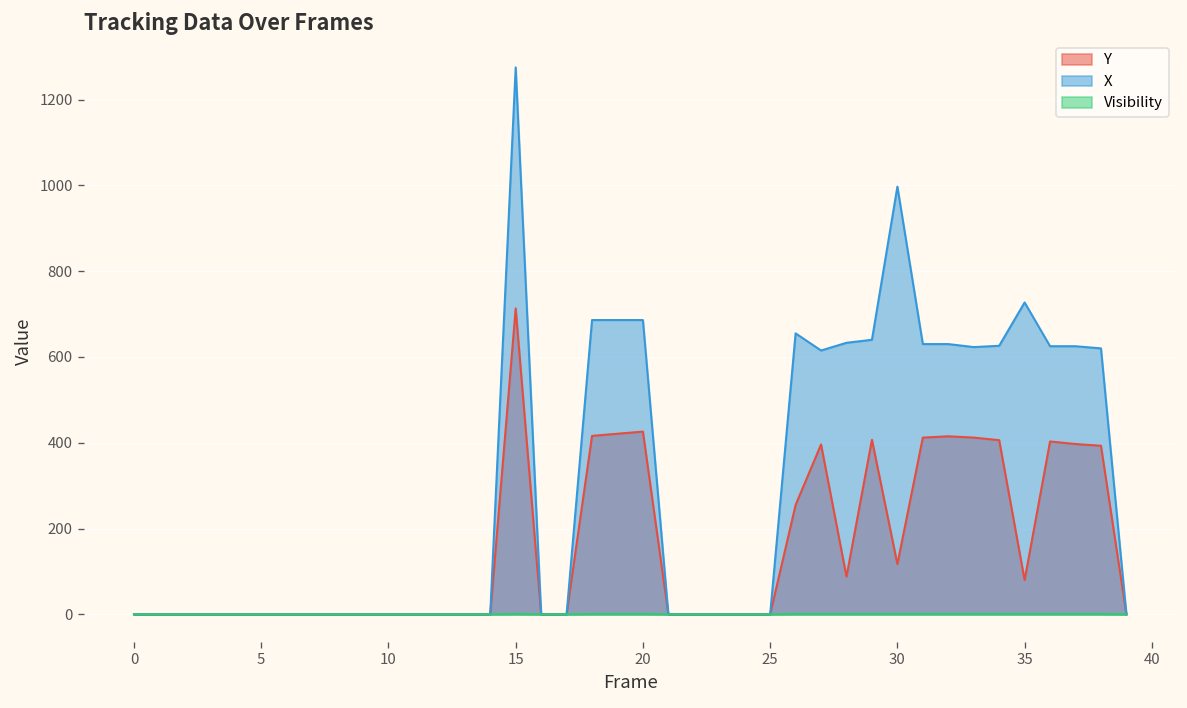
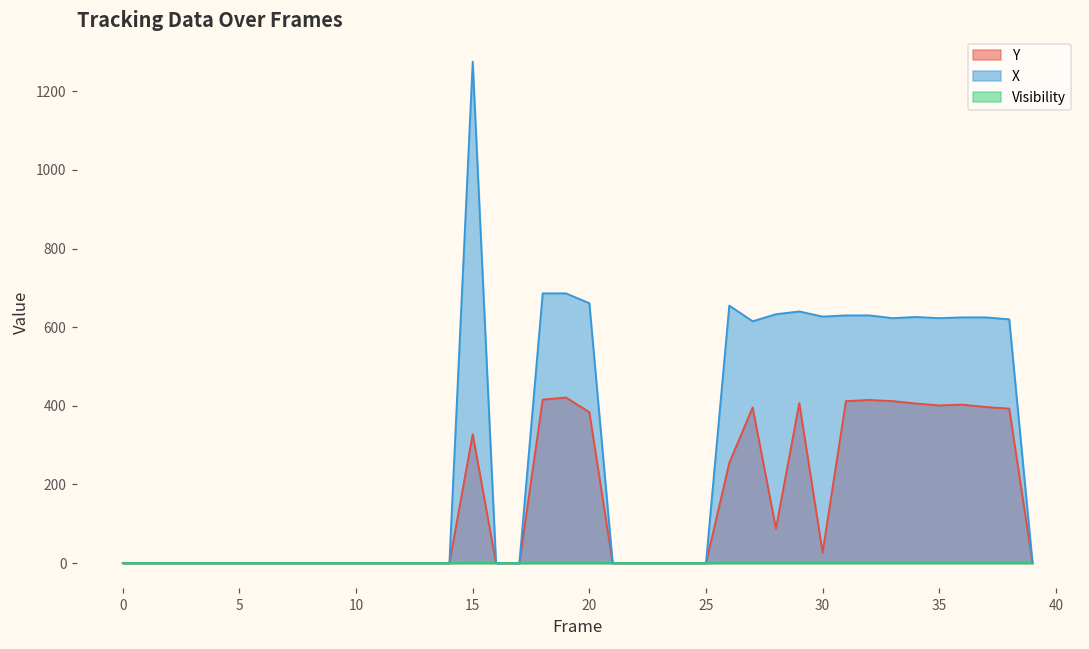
Y, 15: 710 -> 330
Y, 20: 430 -> 380
X, 20: 690 -> 660
Y, 30: 120 -> 30
X, 30: 1000 -> 630
Y, 35: 80 -> 400
X, 35: 730 -> 620
